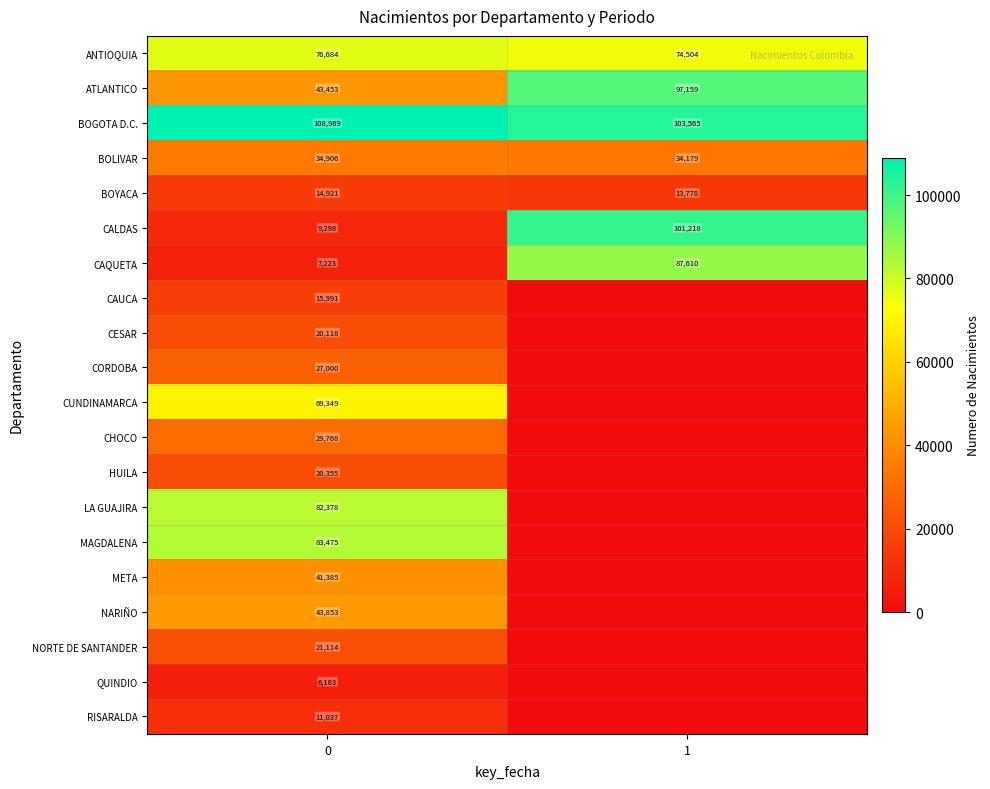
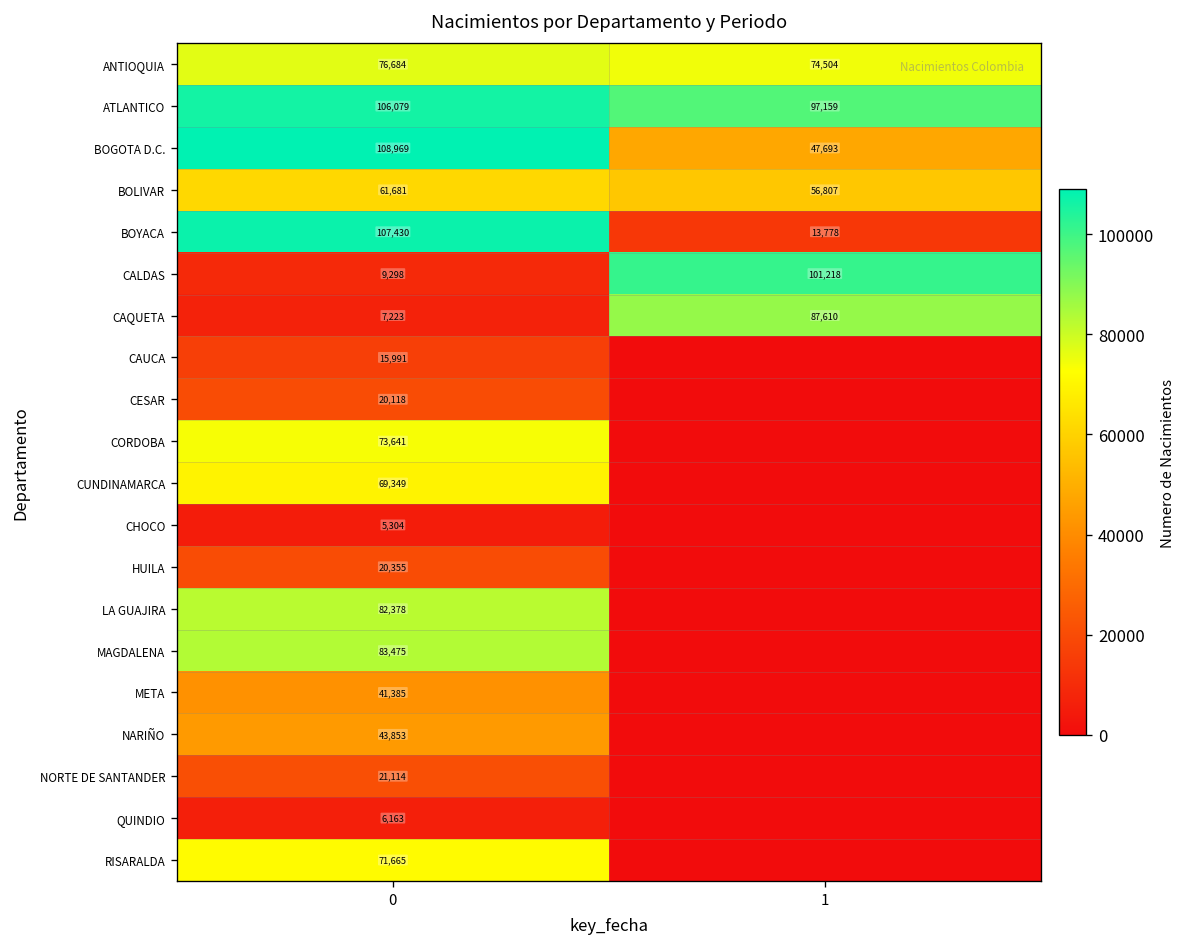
ATLANTICO, 0: 43,453 -> 106,079
BOGOTA D.C., 1: 103,565 -> 47,693
BOLIVAR, 0: 34,906 -> 61,681
BOLIVAR, 1: 34,179 -> 56,807
BOYACA, 0: 14,921 -> 107,430
CORDOBA, 0: 27,000 -> 73,641
CHOCO, 0: 29,768 -> 5,304
RISARALDA, 0: 11,037 -> 71,665
